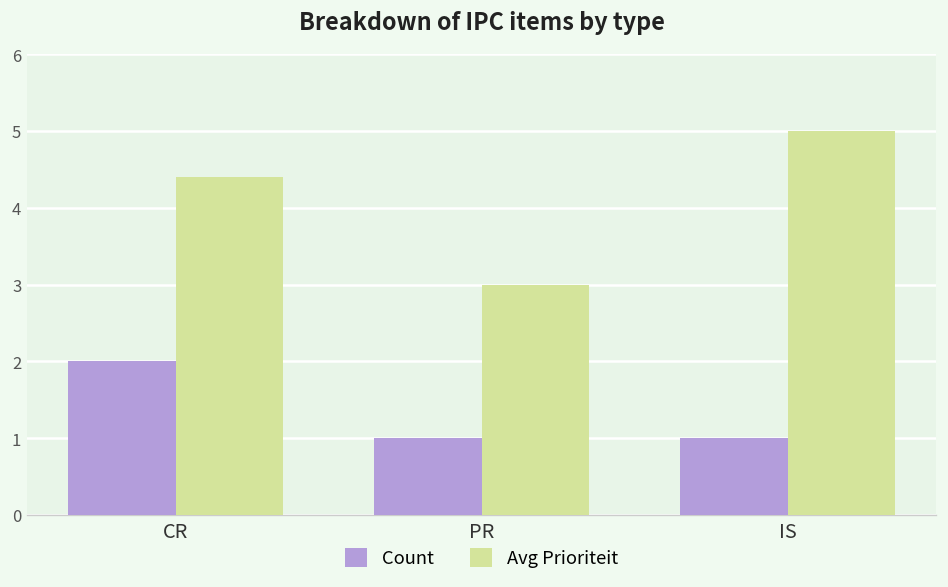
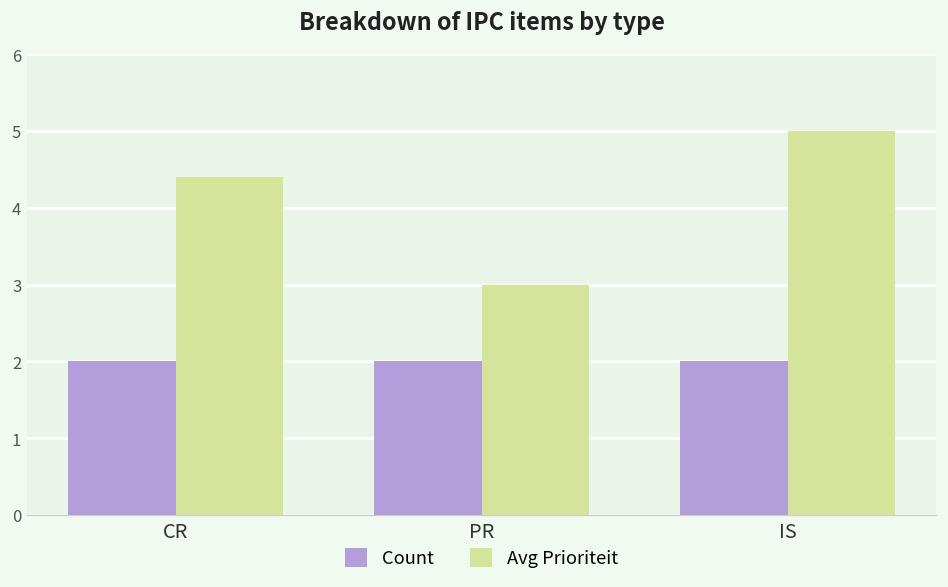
Count, PR: 1 -> 2
Count, IS: 1 -> 2
